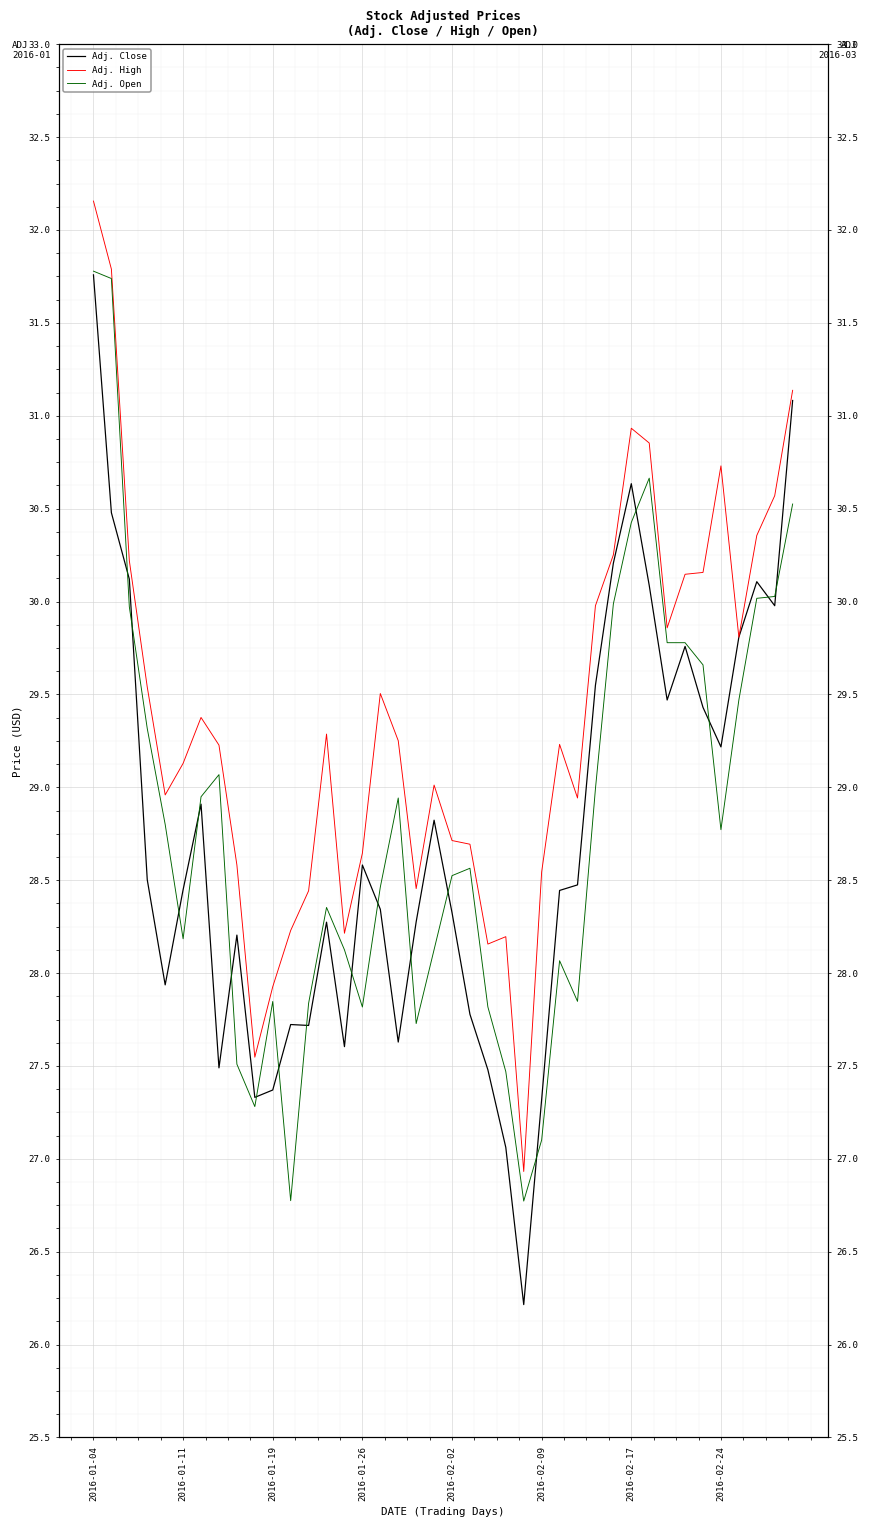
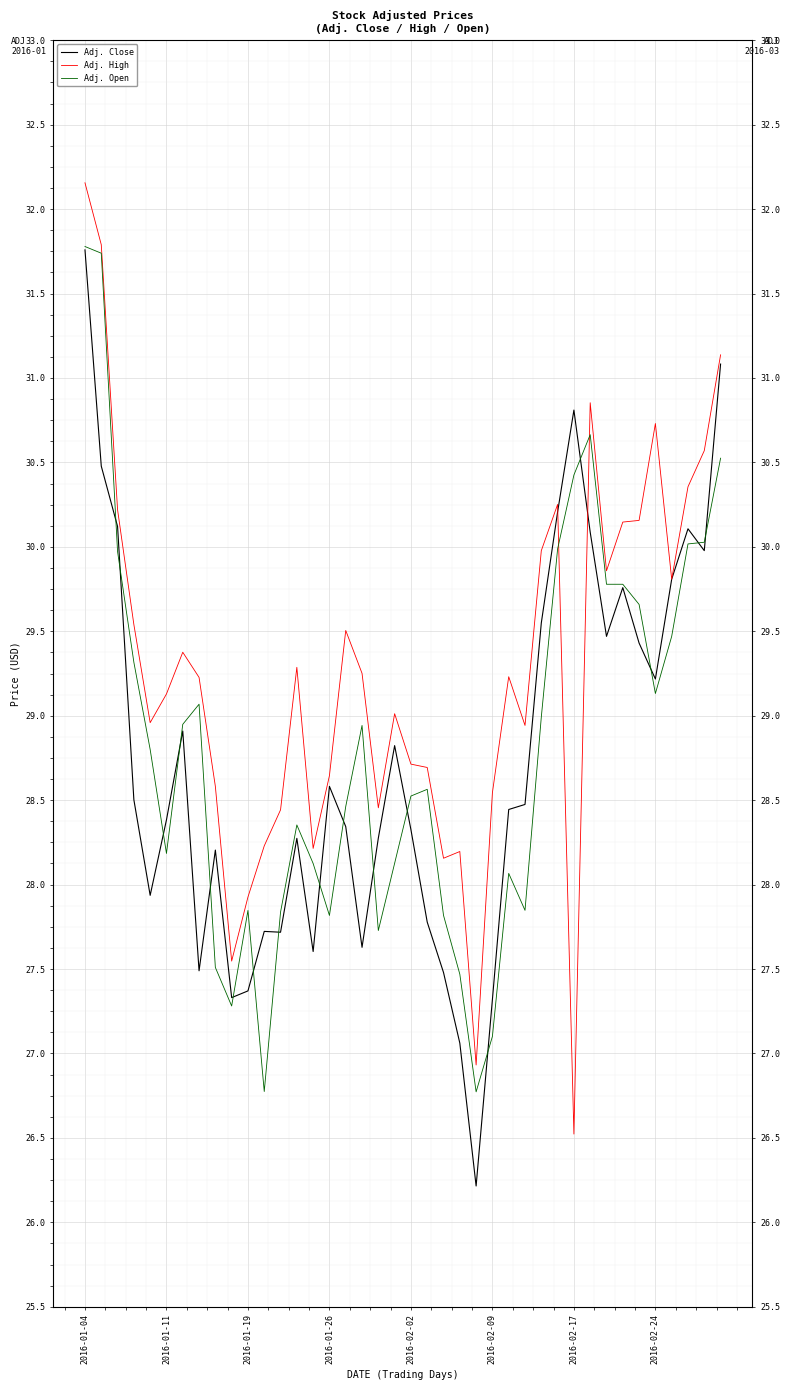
Adj. Close, 2016-01-11: 28.45 -> 28.38
Adj. Close, 2016-02-17: 30.63 -> 30.81
Adj. High, 2016-02-17: 30.93 -> 26.52
Adj. Open, 2016-02-24: 28.77 -> 29.13
